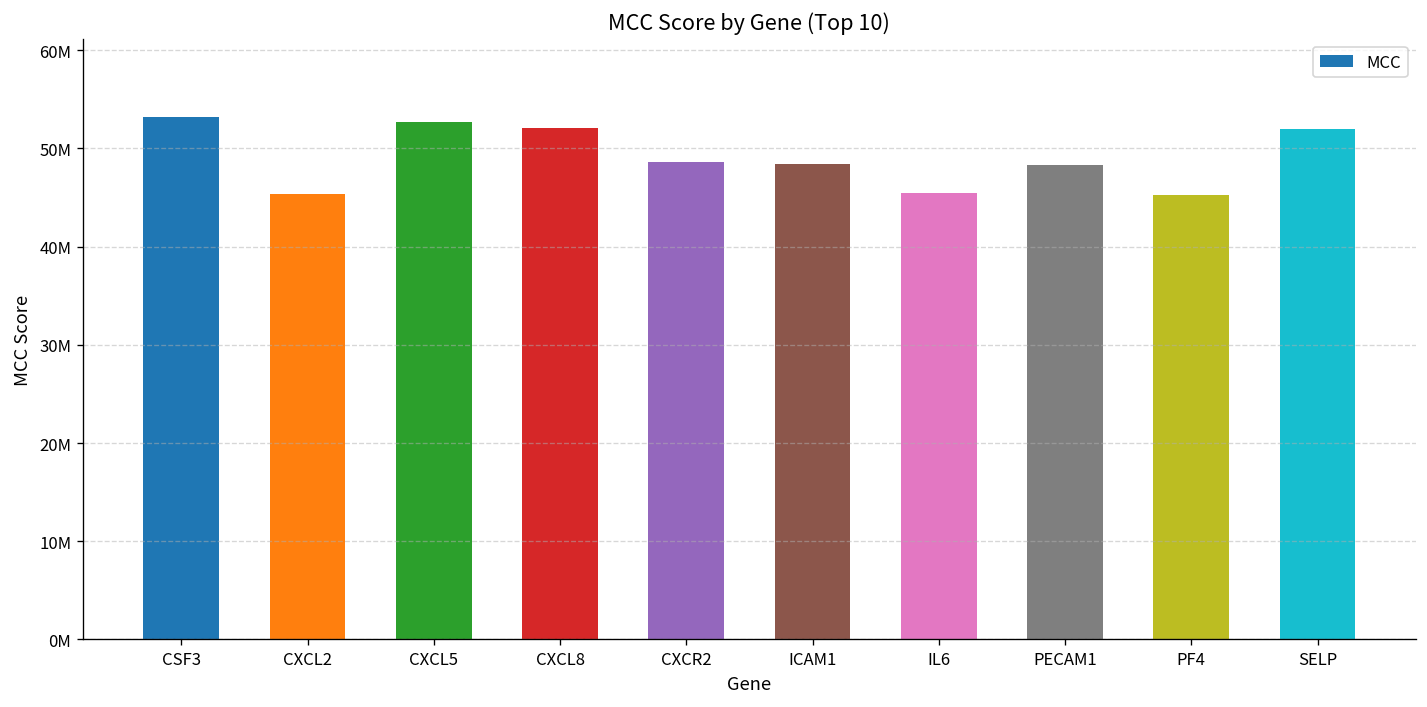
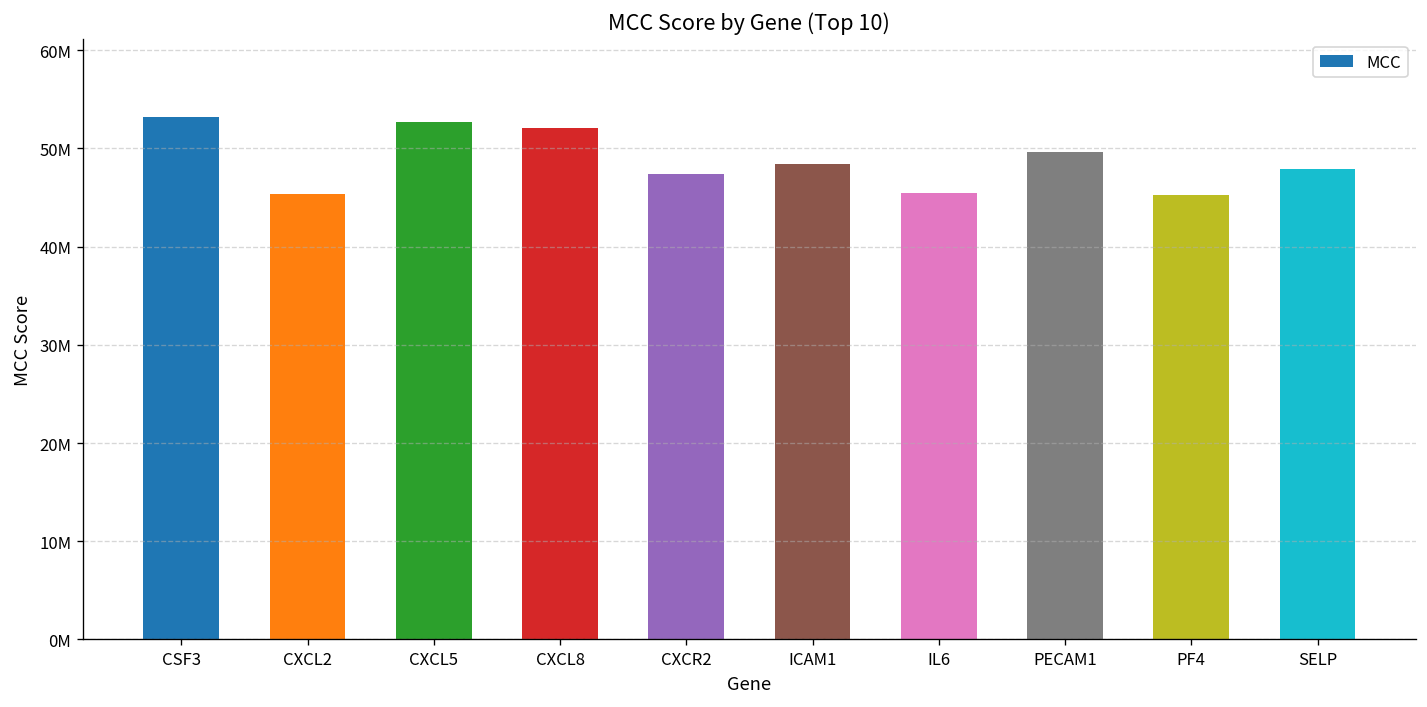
CXCR2: 49000000 -> 47000000
PECAM1: 48000000 -> 50000000
SELP: 52000000 -> 48000000
